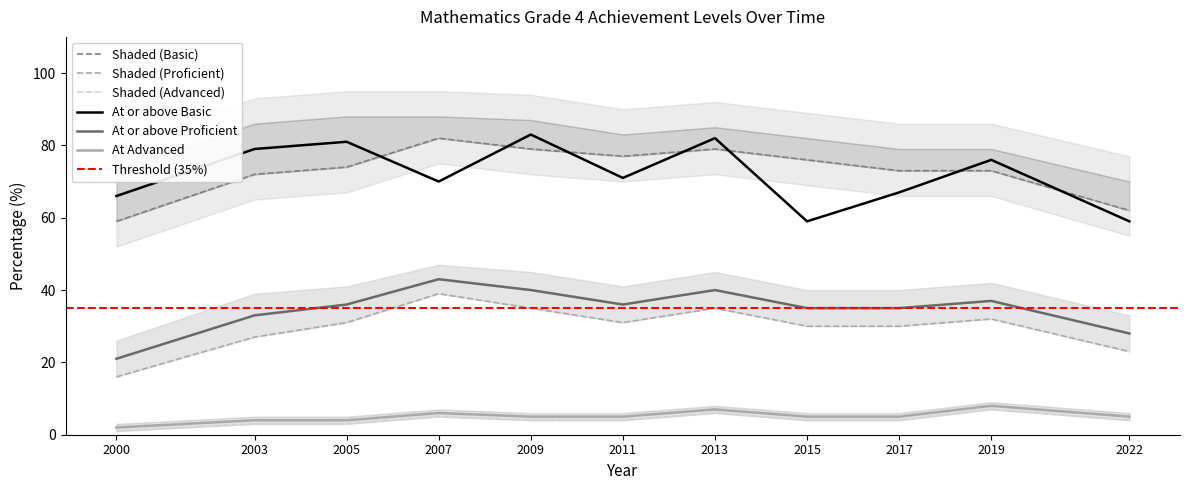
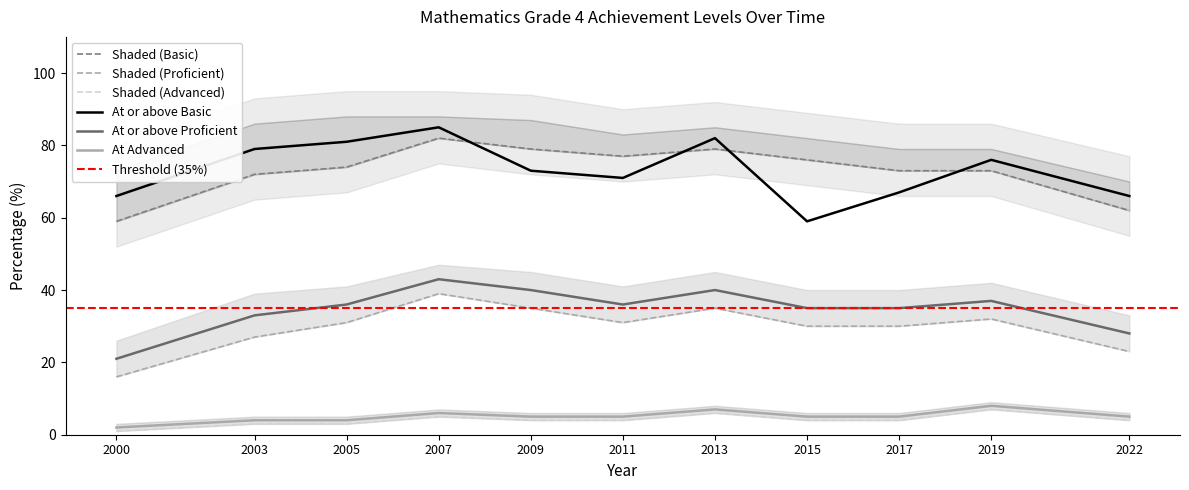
At or above Basic, 2007: 70 -> 85
At or above Basic, 2009: 83 -> 73
At or above Basic, 2022: 59 -> 66
